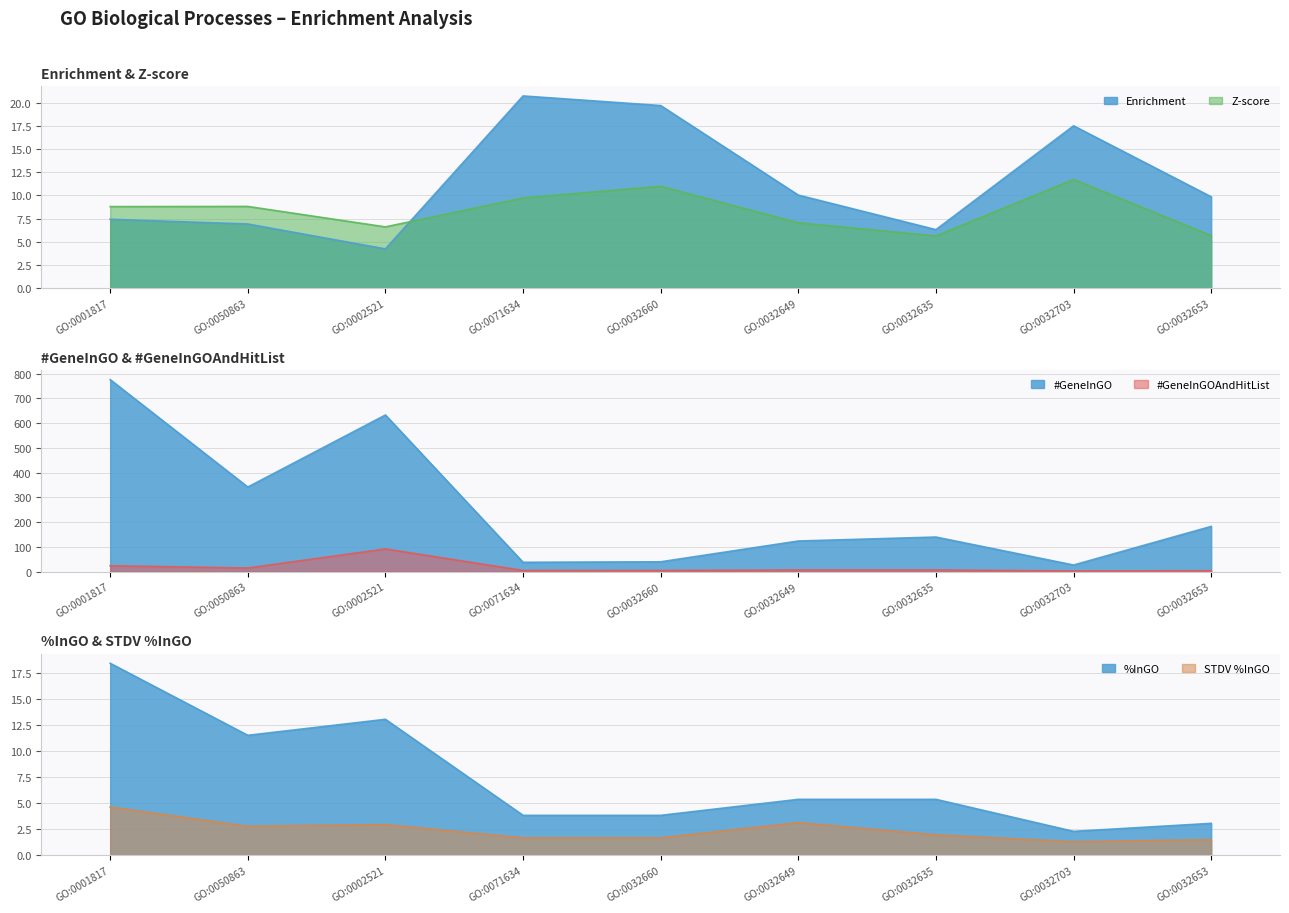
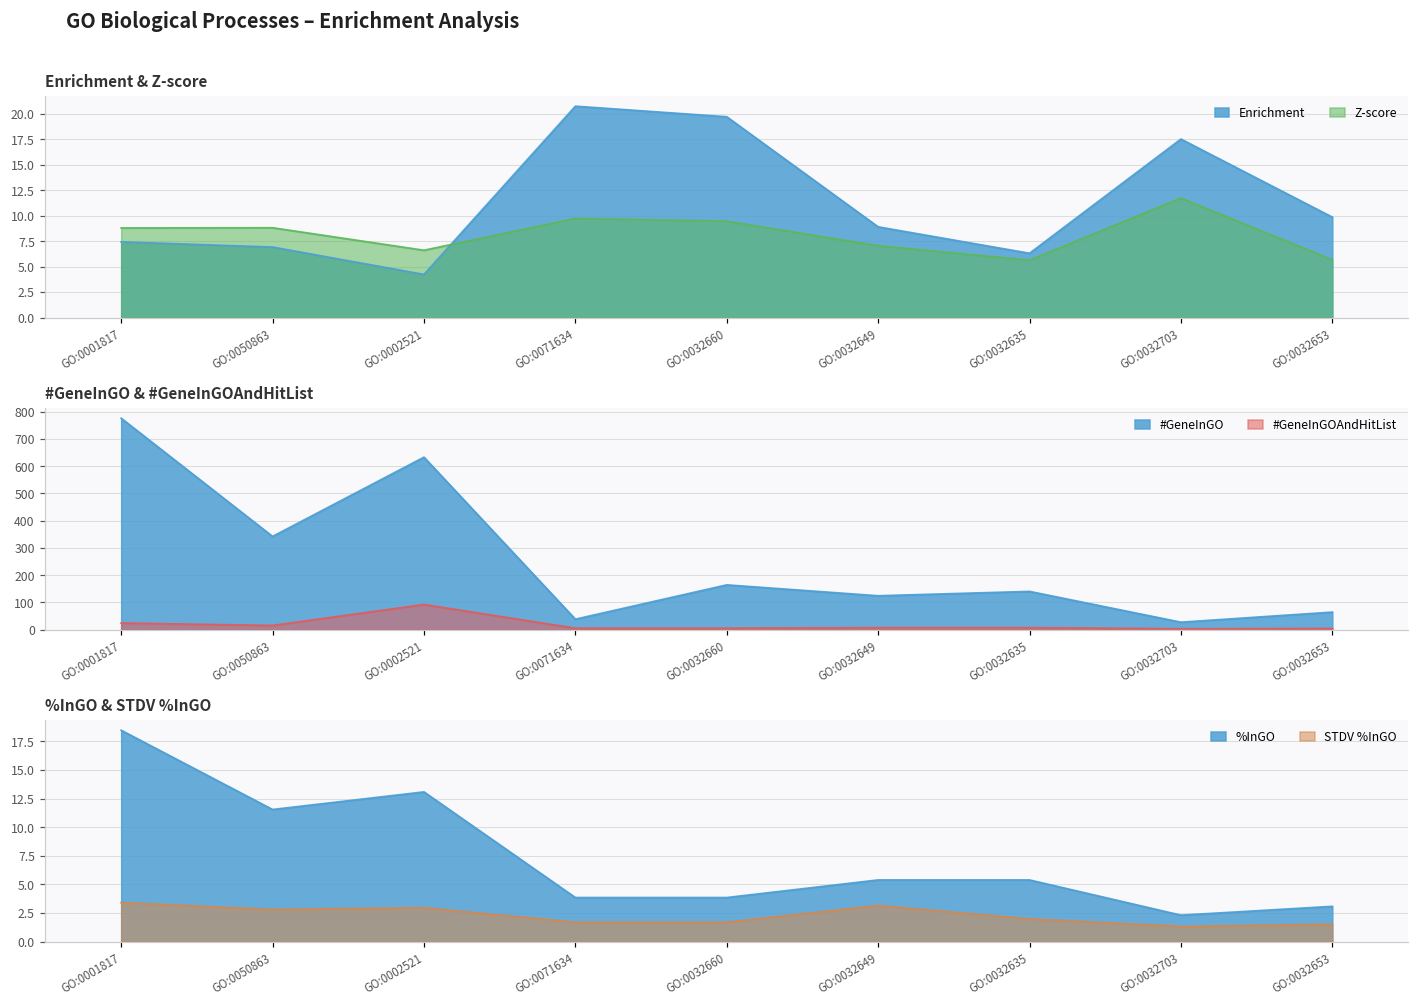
Enrichment & Z-score, Z-score, GO:0032660: 11 -> 9
Enrichment & Z-score, Enrichment, GO:0032649: 10 -> 9
#GeneInGO & #GeneInGOAndHitList, #GeneInGO, GO:0032660: 40 -> 160
#GeneInGO & #GeneInGOAndHitList, #GeneInGO, GO:0032653: 180 -> 60
%InGO & STDV %InGO, STDV %InGO, GO:0001817: 4.6 -> 3.4
